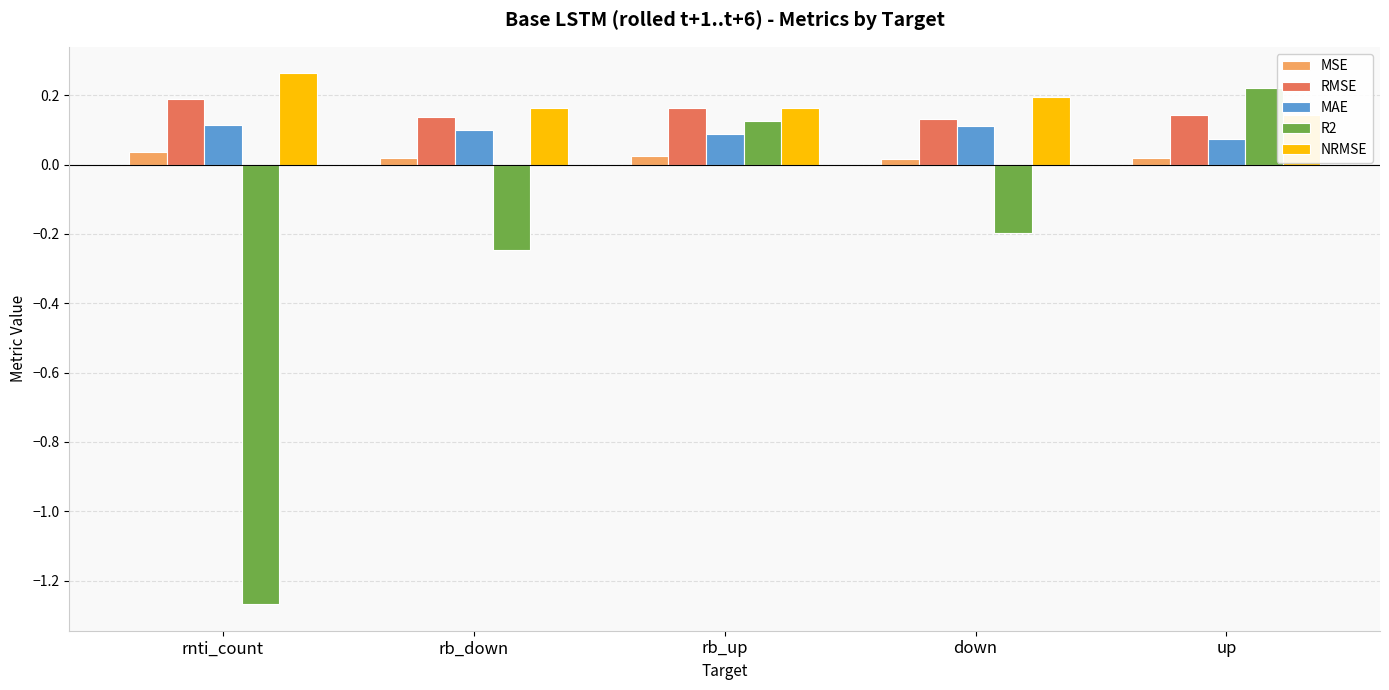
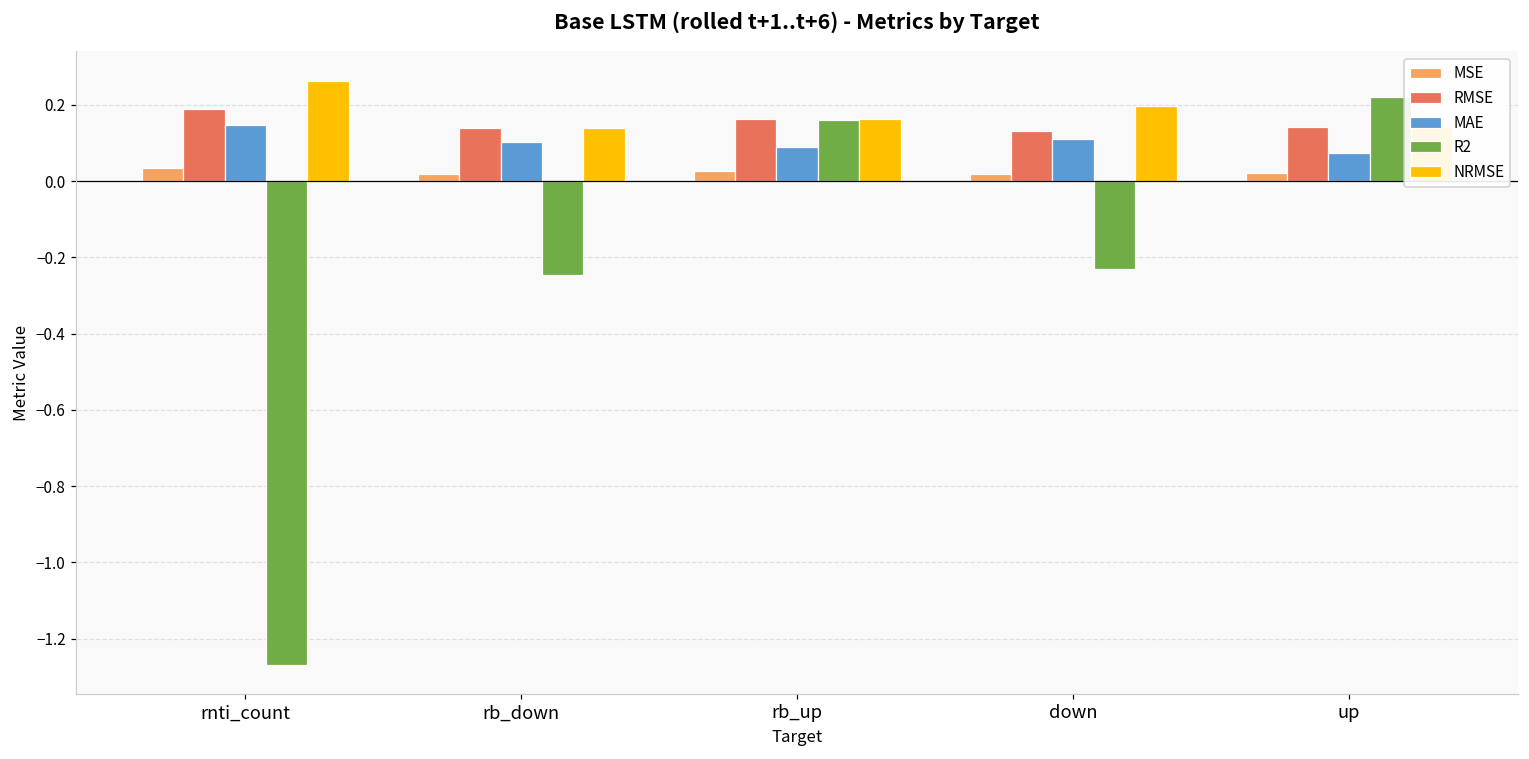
MAE, rnti_count: 0.11 -> 0.15
NRMSE, rb_down: 0.16 -> 0.14
R2, rb_up: 0.13 -> 0.16
R2, down: -0.20 -> -0.23
